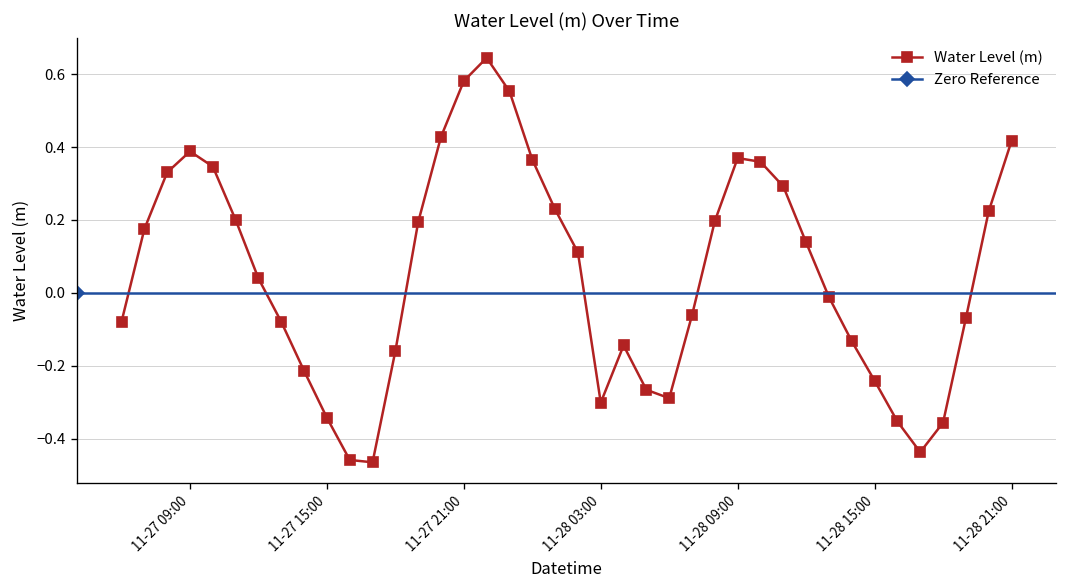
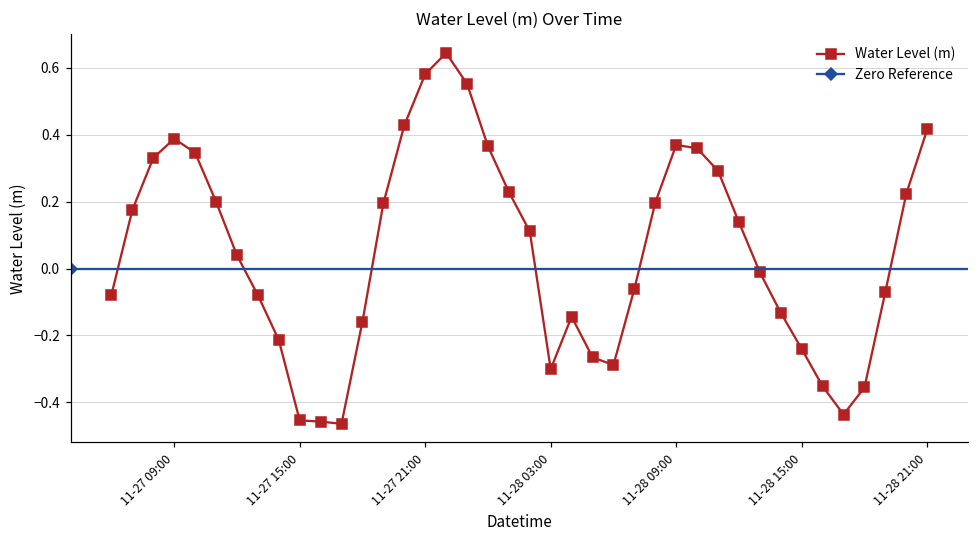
11-27 15:00: -0.34 -> -0.45
